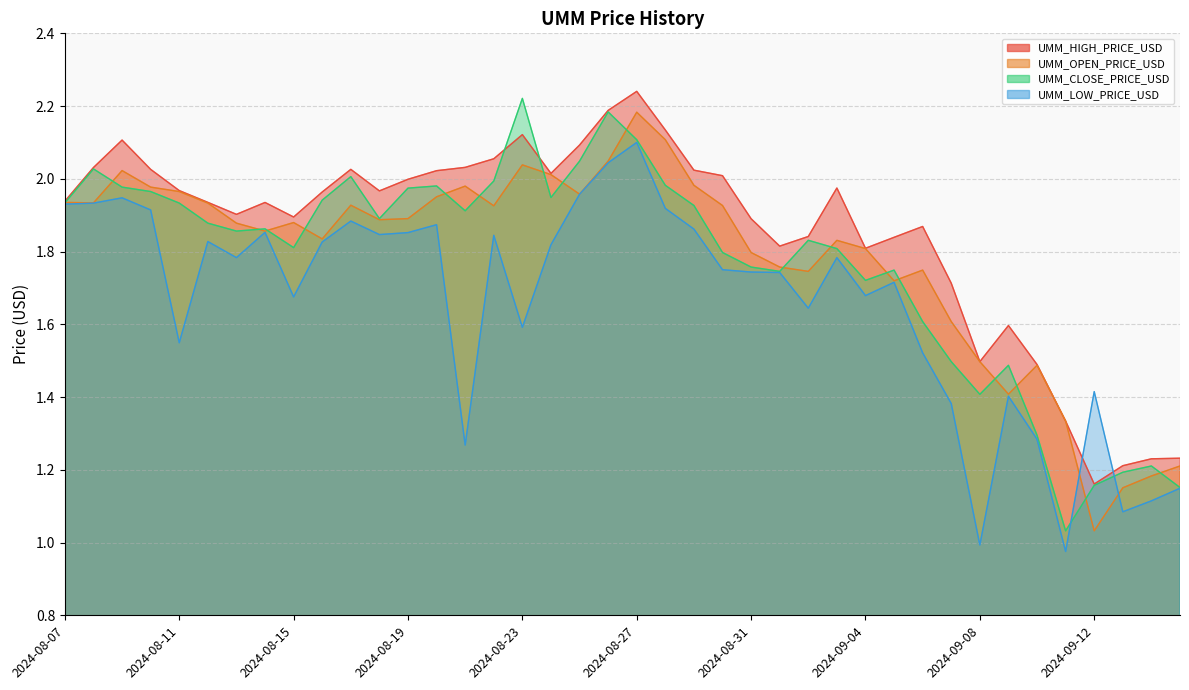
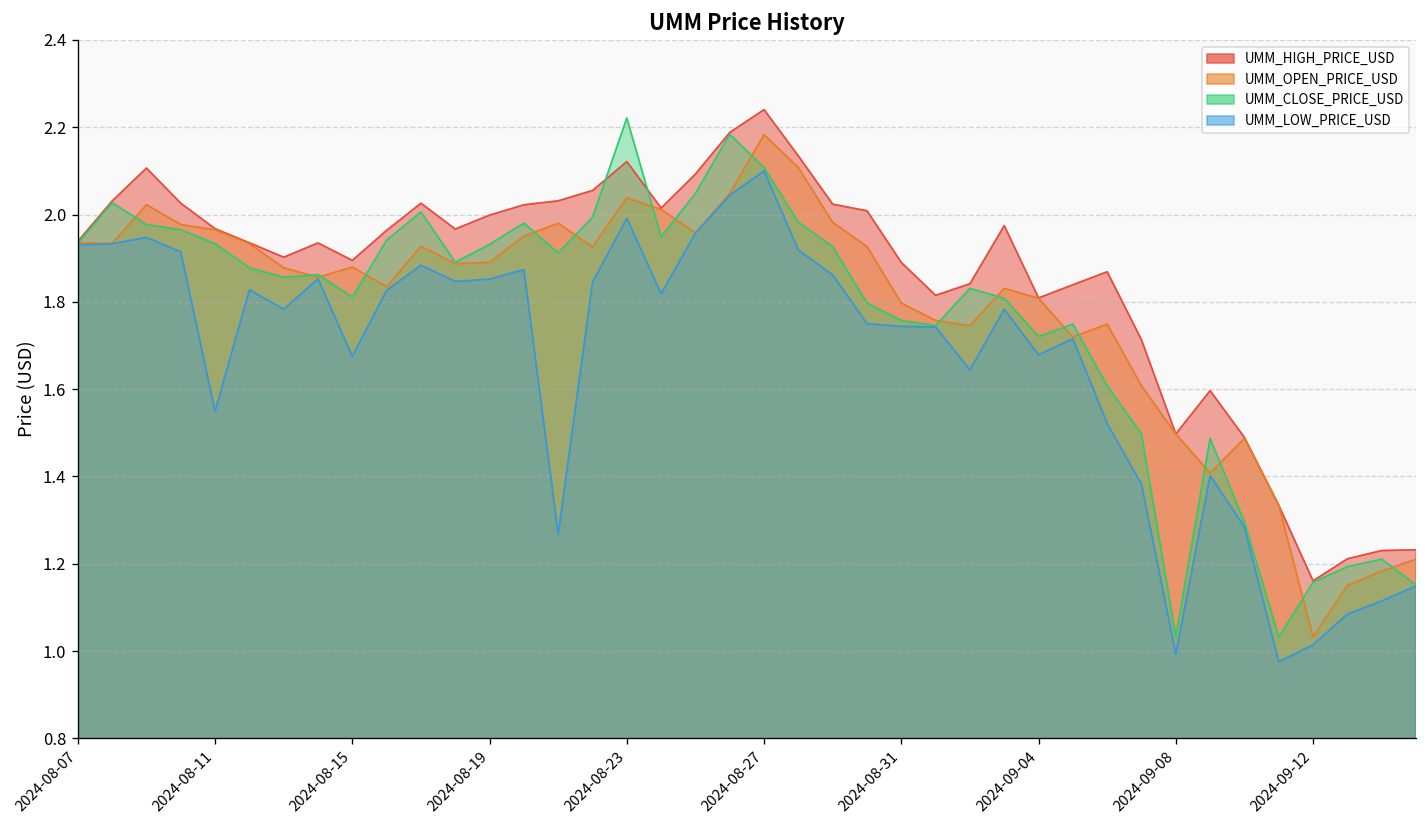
UMM_CLOSE_PRICE_USD, 2024-08-19: 1.97 -> 1.93
UMM_LOW_PRICE_USD, 2024-08-23: 1.59 -> 1.99
UMM_CLOSE_PRICE_USD, 2024-09-08: 1.41 -> 1.03
UMM_LOW_PRICE_USD, 2024-09-12: 1.41 -> 1.01
